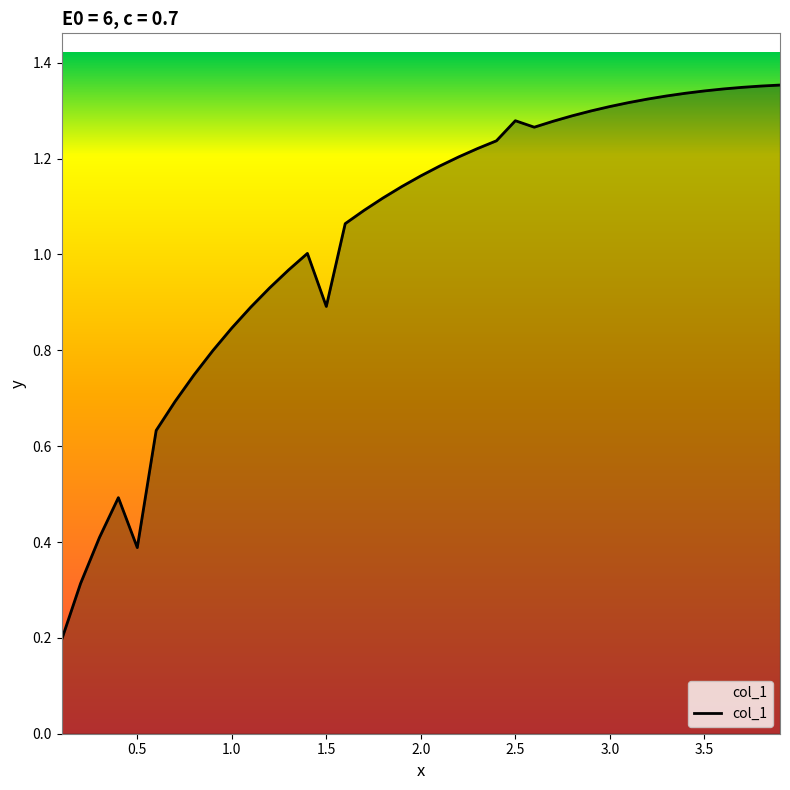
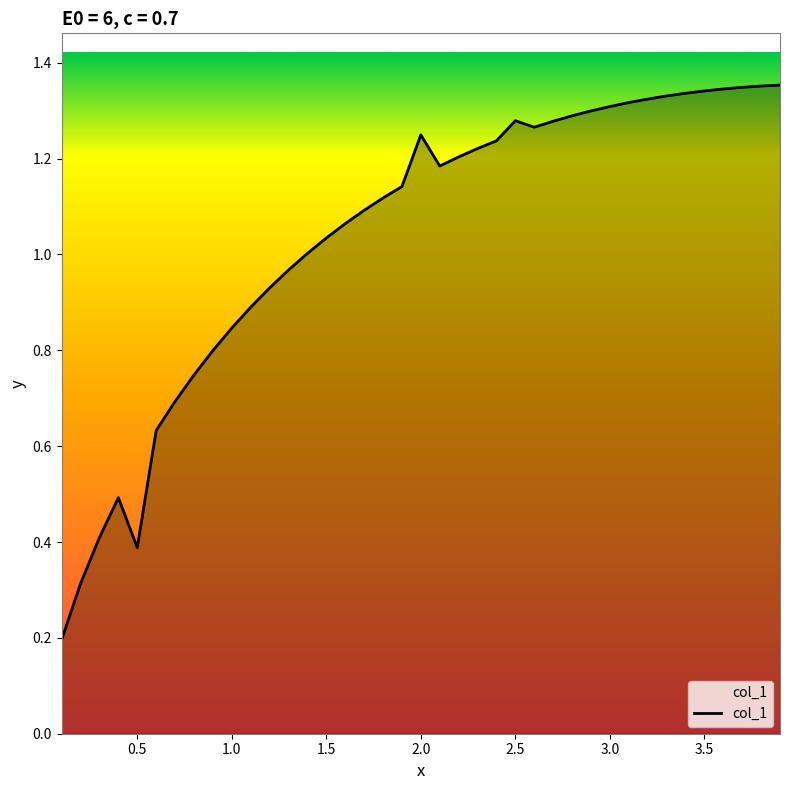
1.5: 0.89 -> 1.03
2.0: 1.16 -> 1.25
